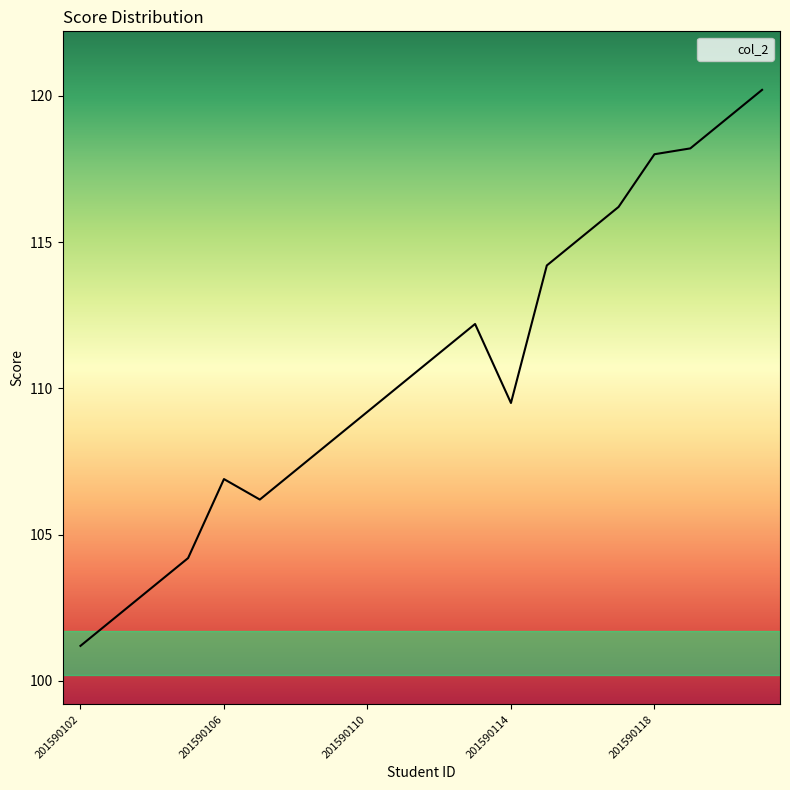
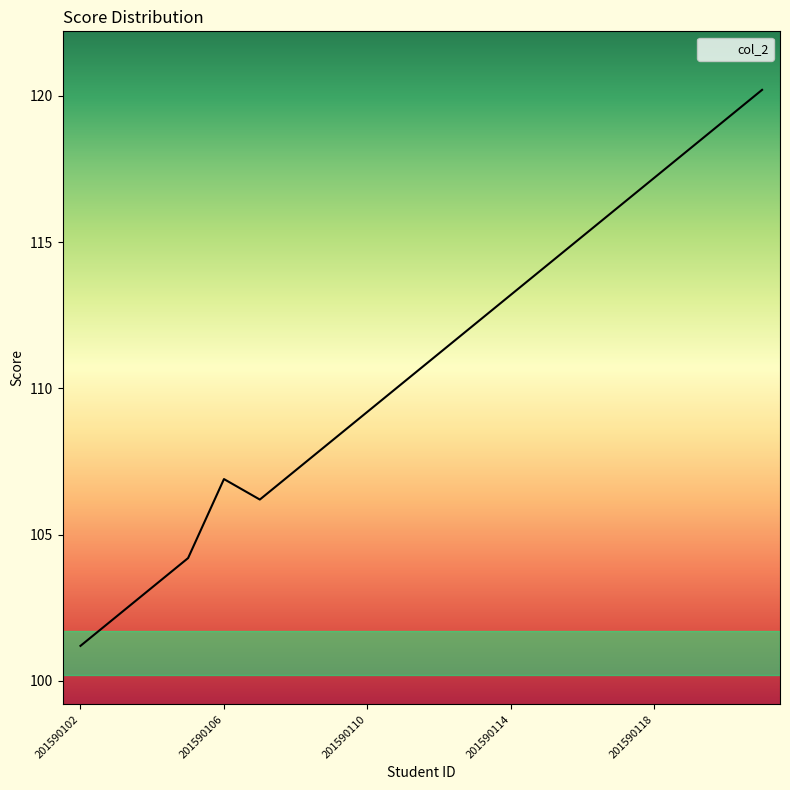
201590114: 109.5 -> 113.2
201590118: 118.0 -> 117.2
